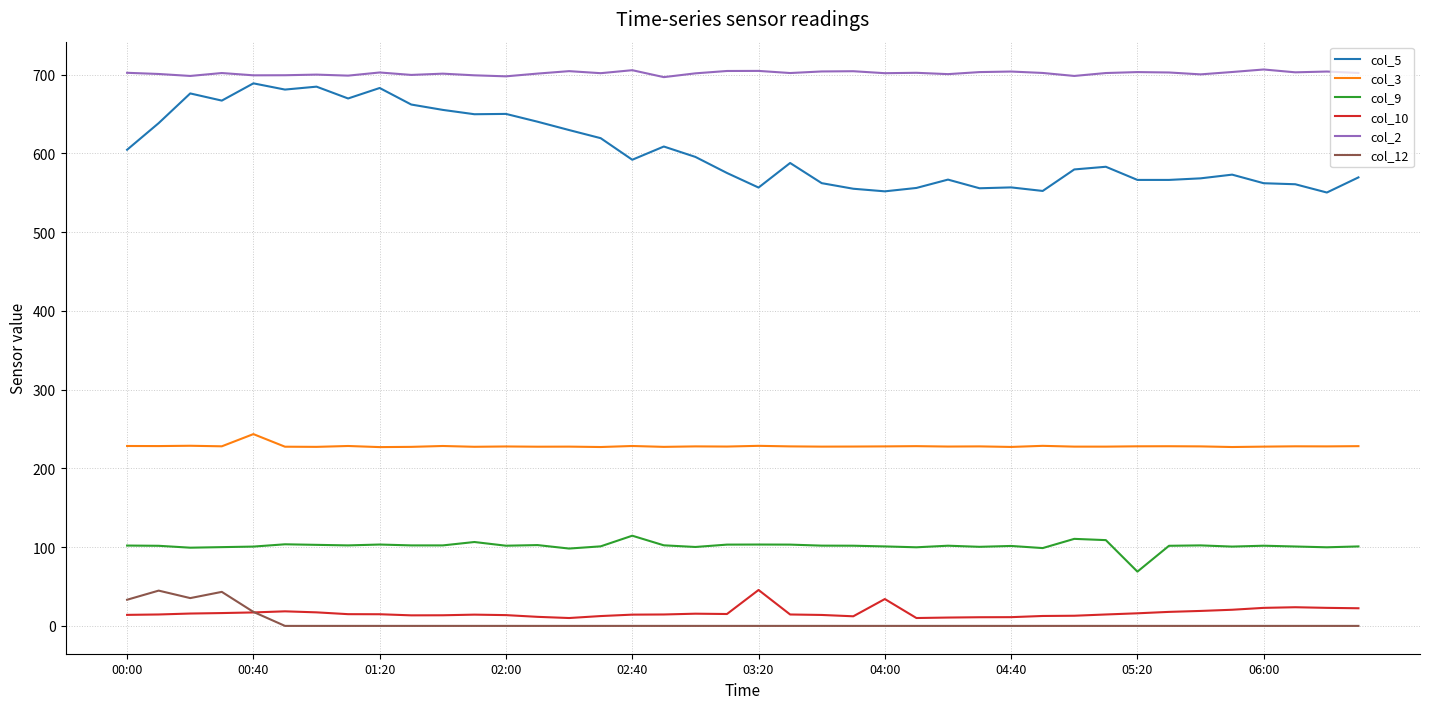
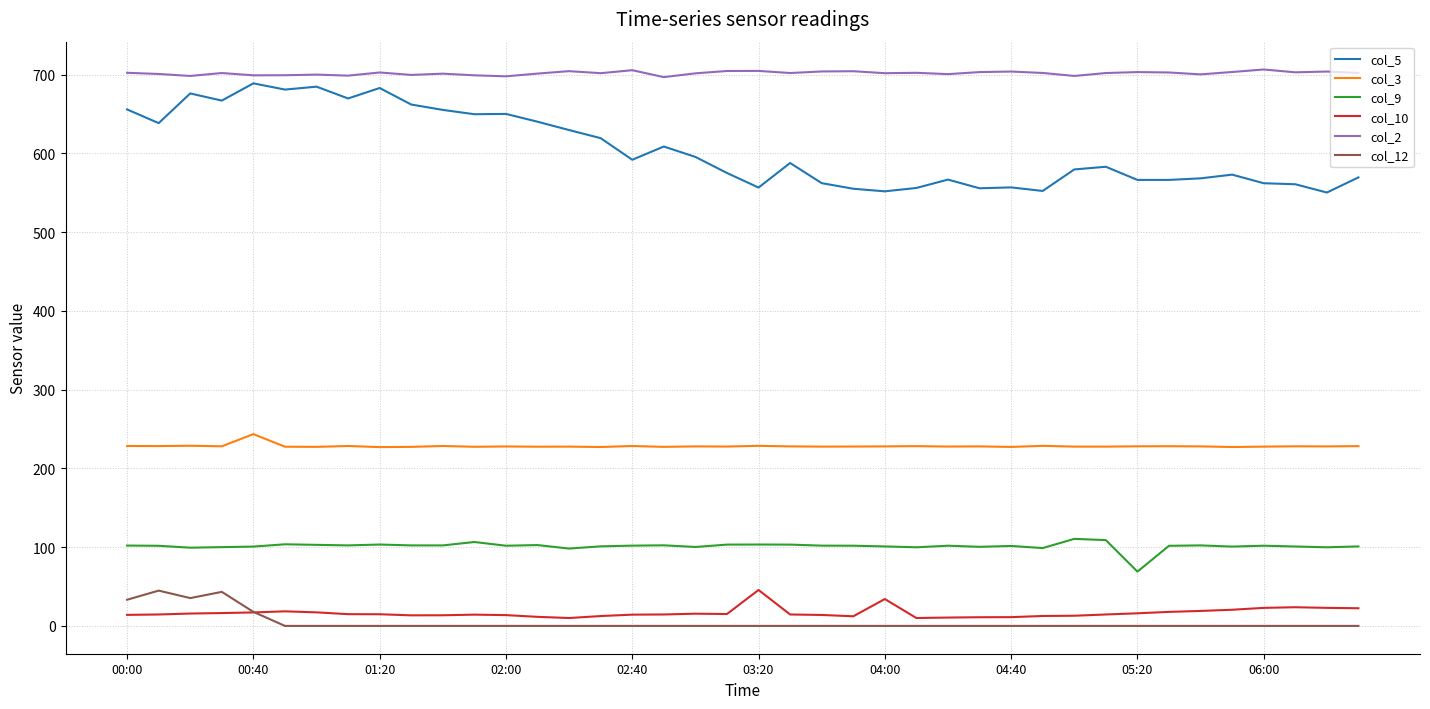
col_5, 00:00: 600 -> 660
col_9, 02:40: 110 -> 100
